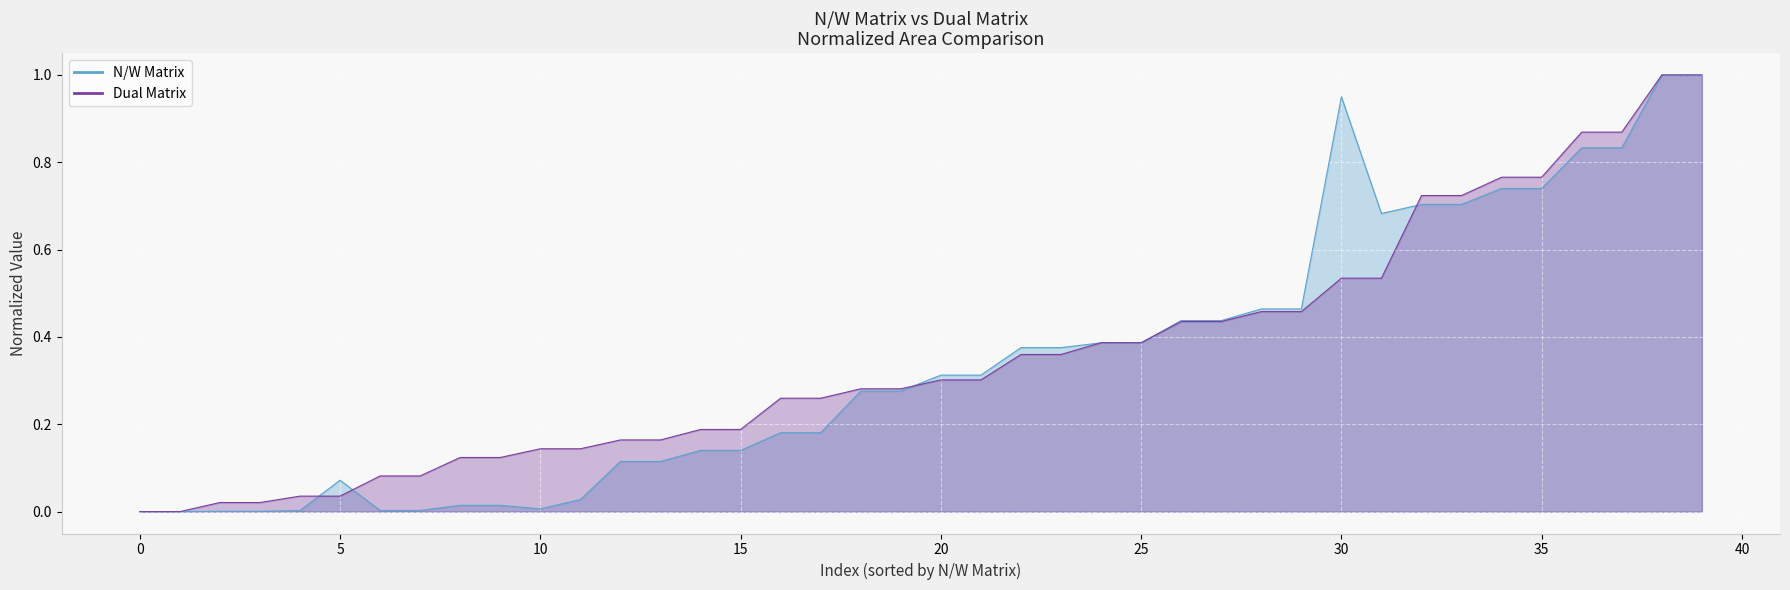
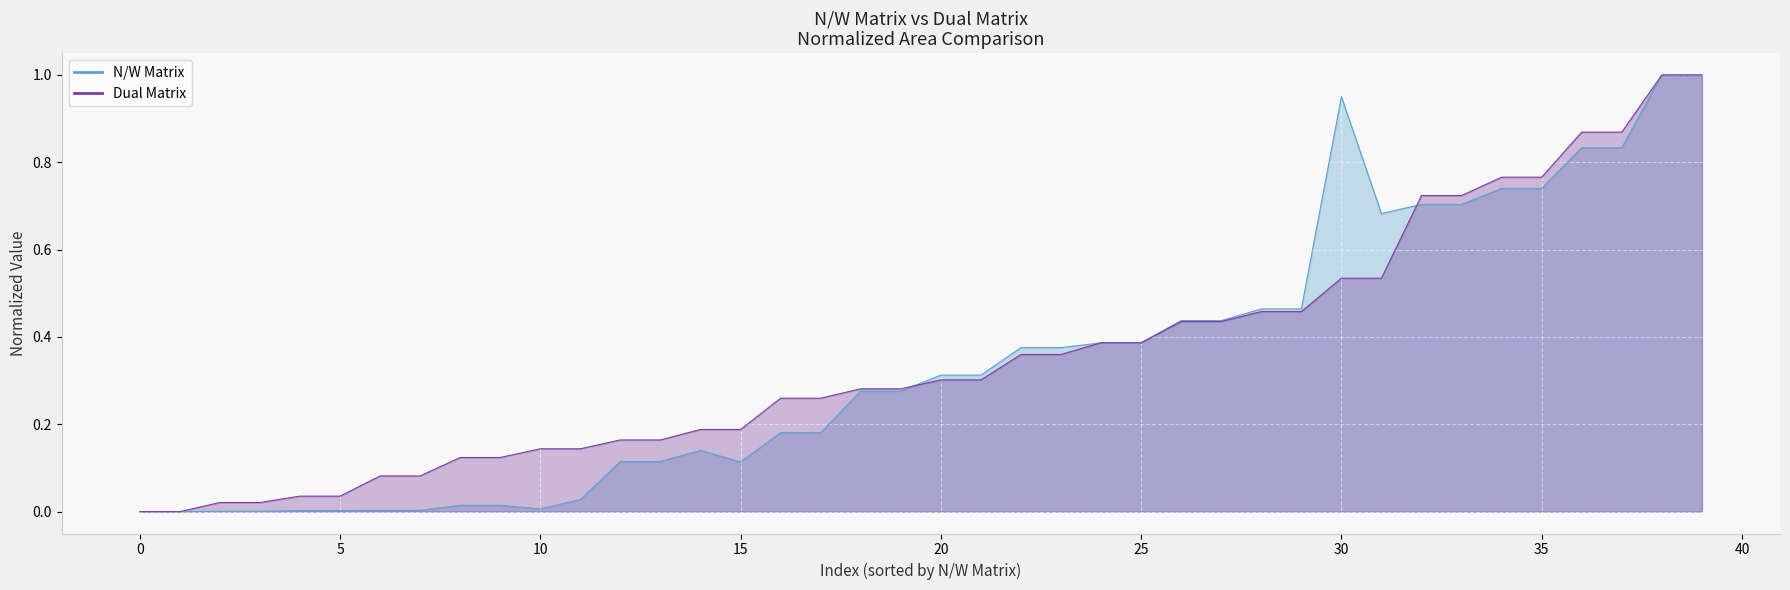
N/W Matrix, 5: 0.07 -> 0.00
N/W Matrix, 15: 0.14 -> 0.11
